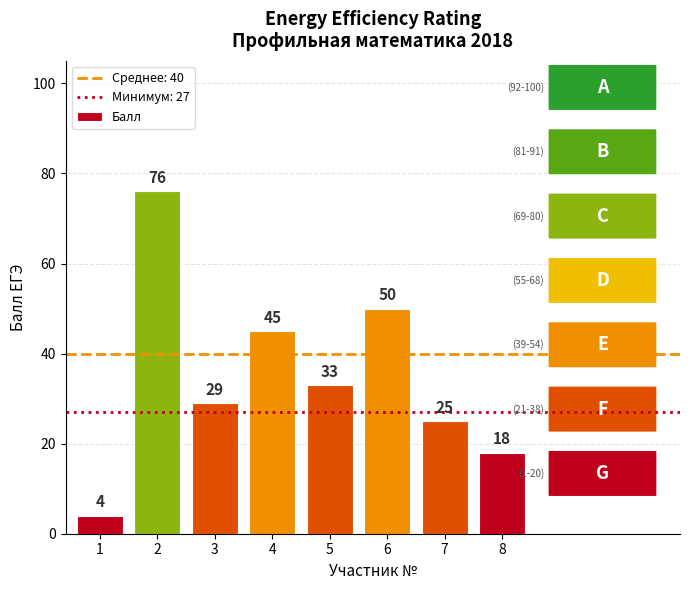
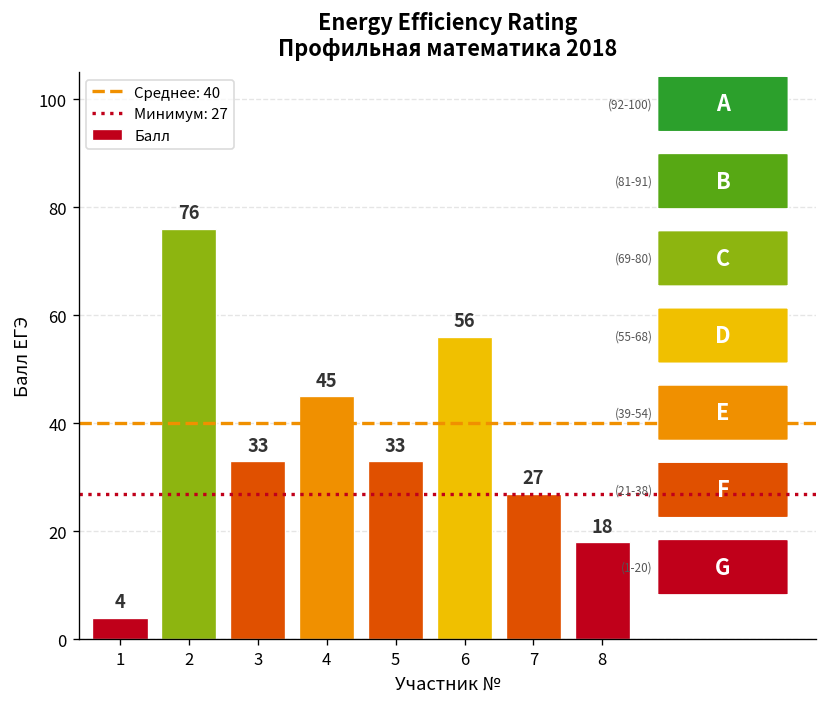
3: 29 -> 33
6: 50 -> 56
7: 25 -> 27
